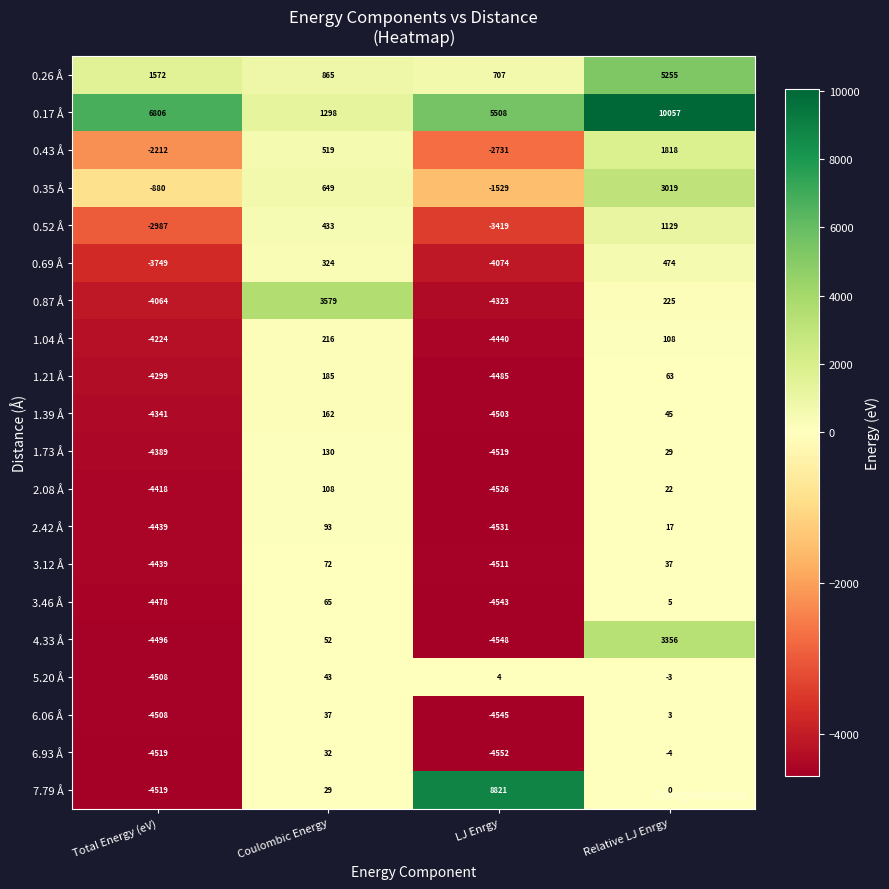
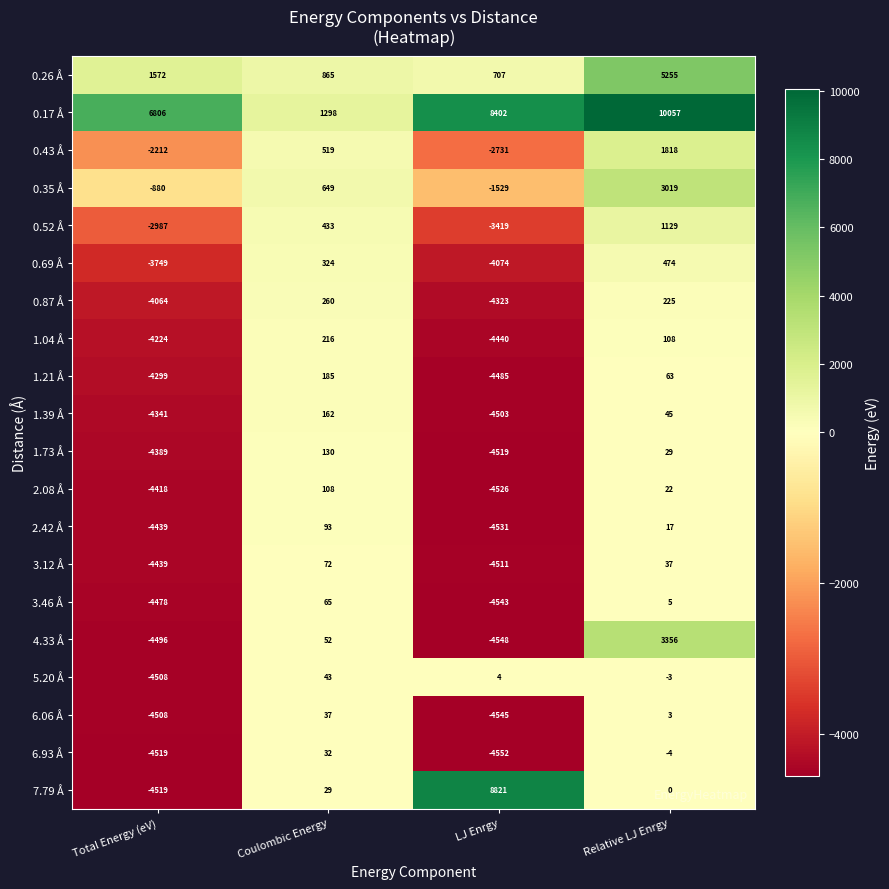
0.17 Å, LJ Enrgy: 5508 -> 8402
0.87 Å, Coulombic Energy: 3579 -> 260
